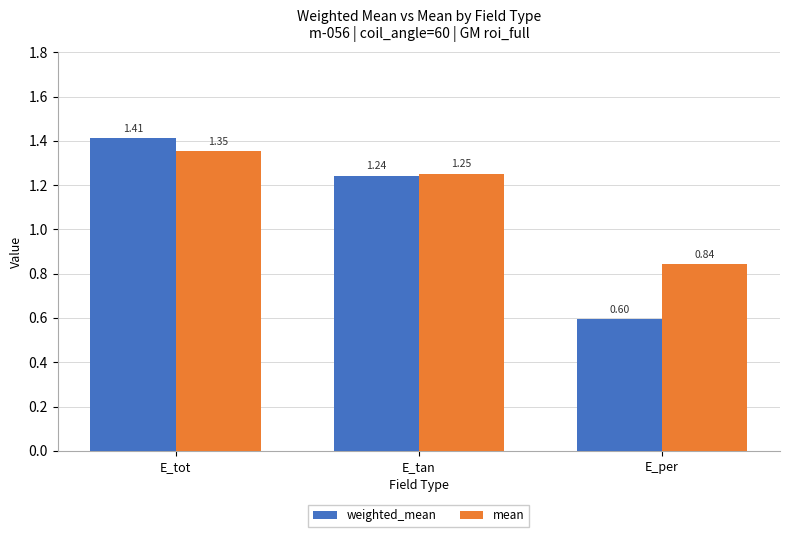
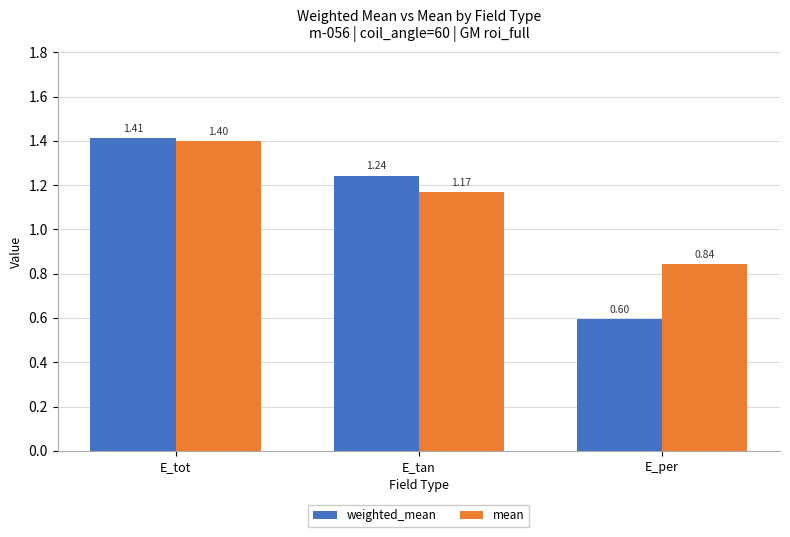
mean, E_tot: 1.35 -> 1.40
mean, E_tan: 1.25 -> 1.17
